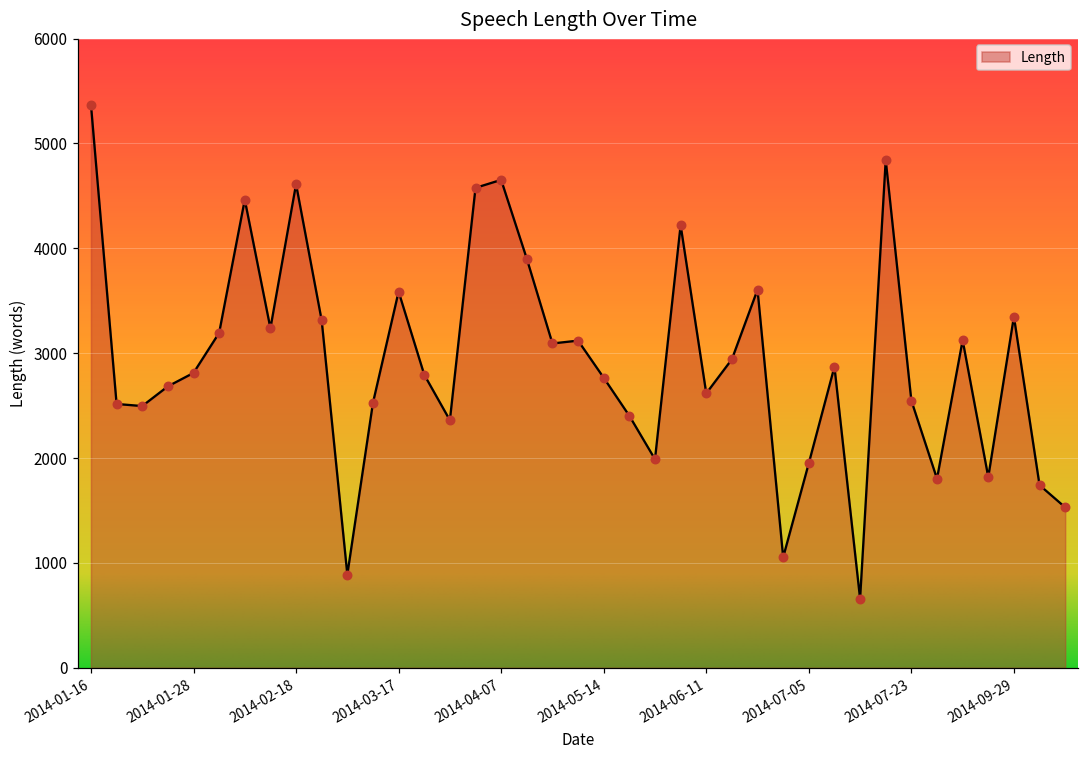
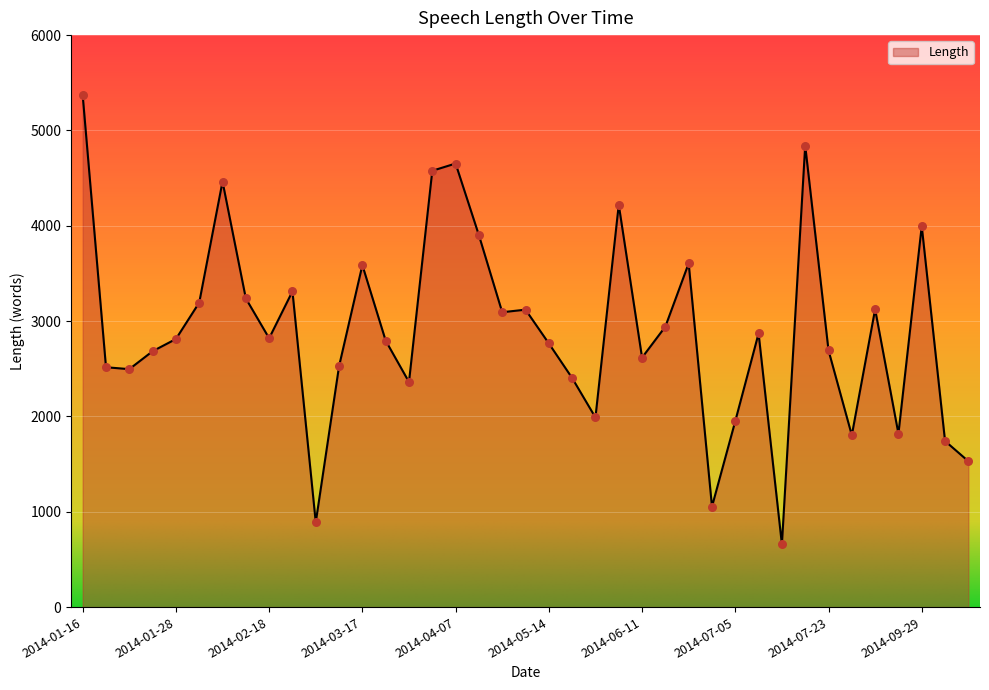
2014-02-18: 4600 -> 2800
2014-07-23: 2500 -> 2700
2014-09-29: 3300 -> 4000
